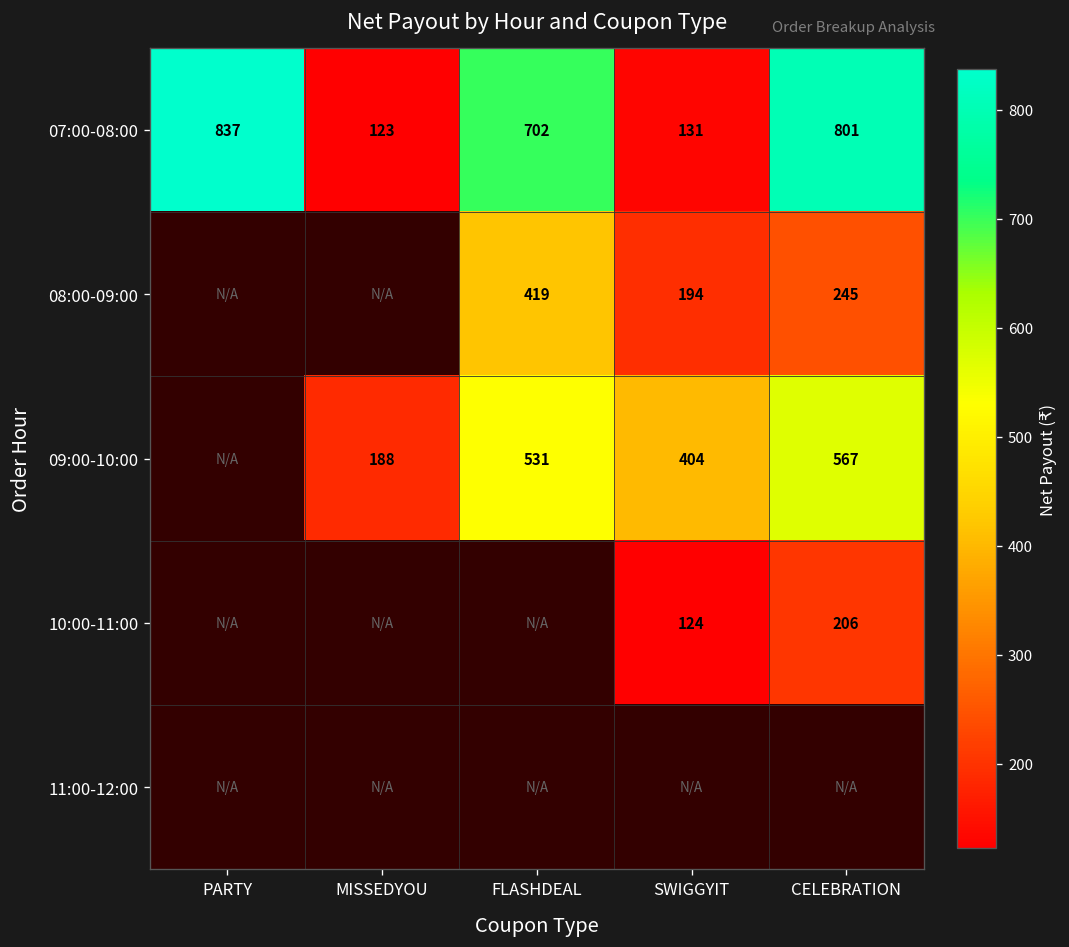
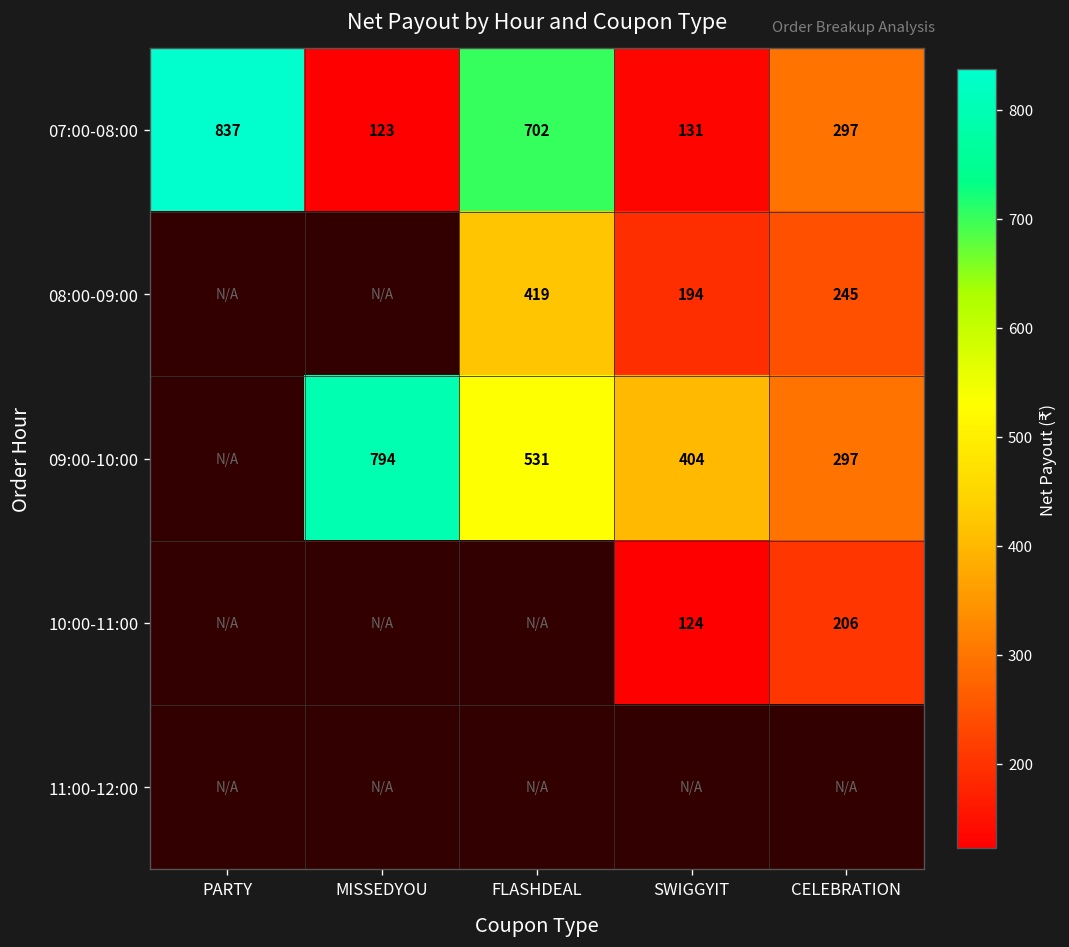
07:00-08:00, CELEBRATION: 801 -> 297
09:00-10:00, MISSEDYOU: 188 -> 794
09:00-10:00, CELEBRATION: 567 -> 297
